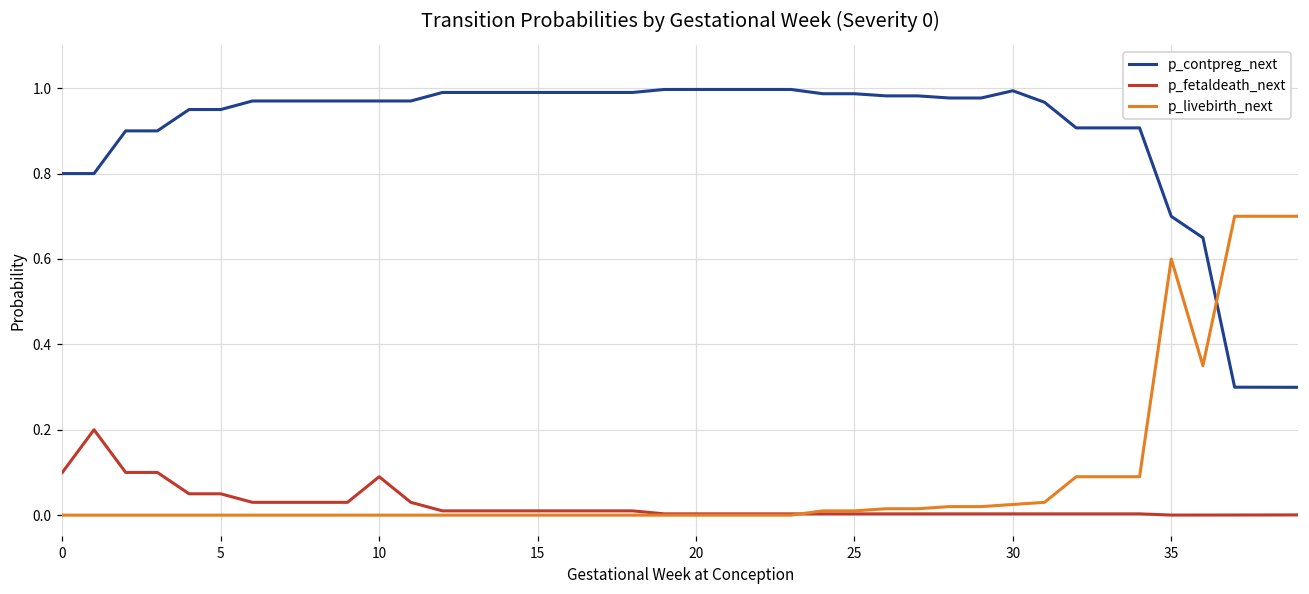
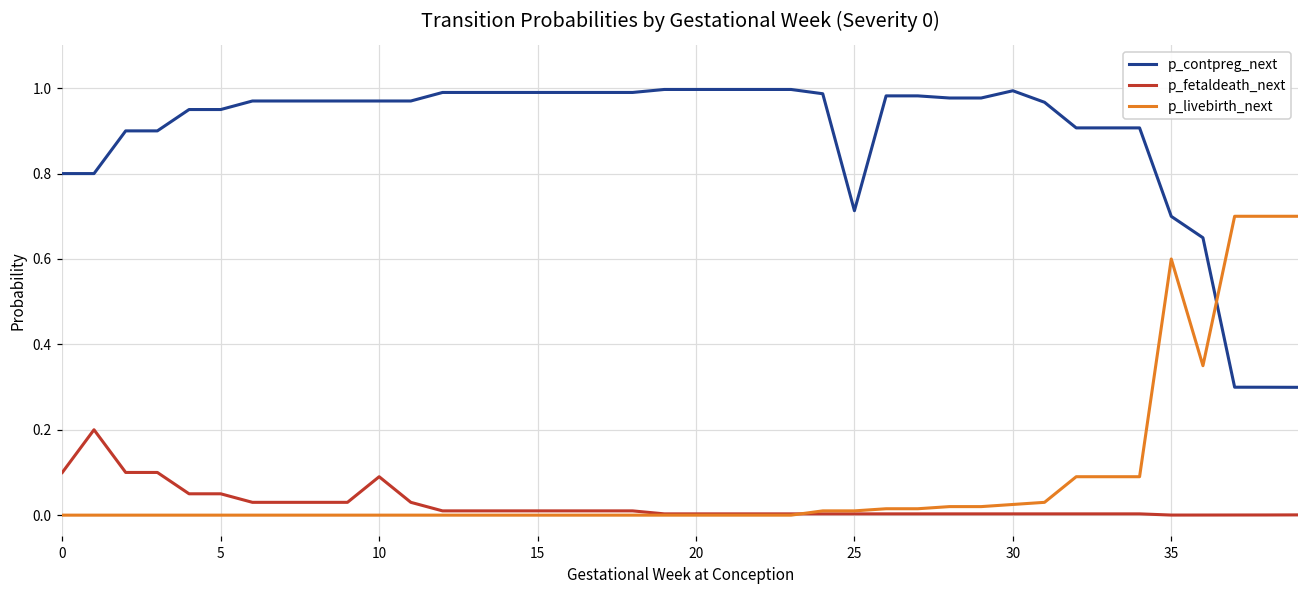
p_contpreg_next, 25: 0.99 -> 0.71
